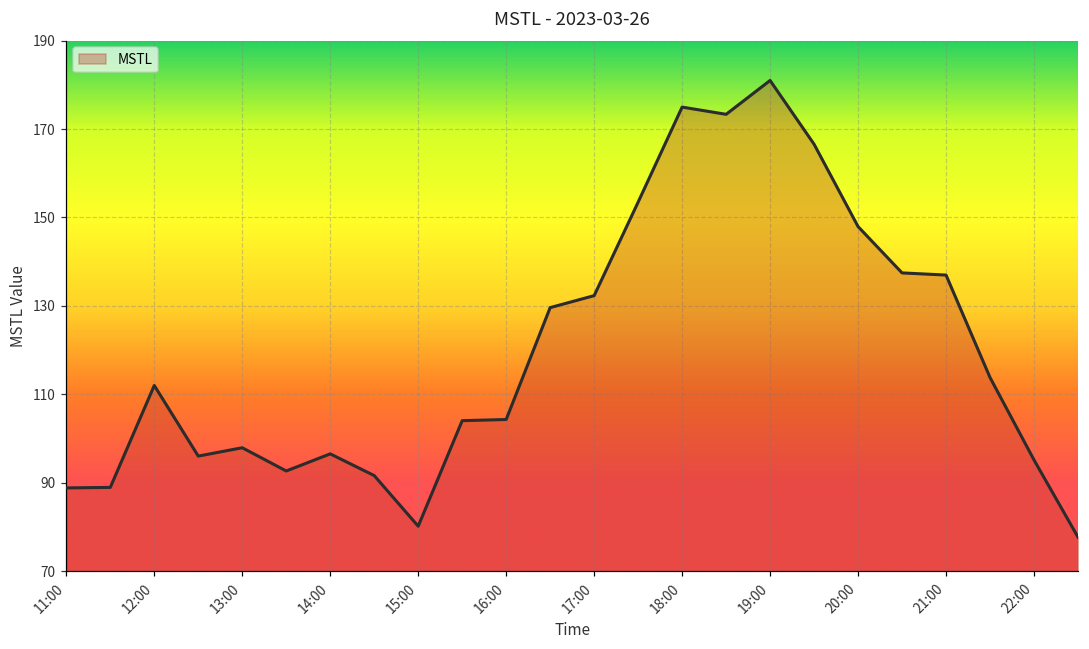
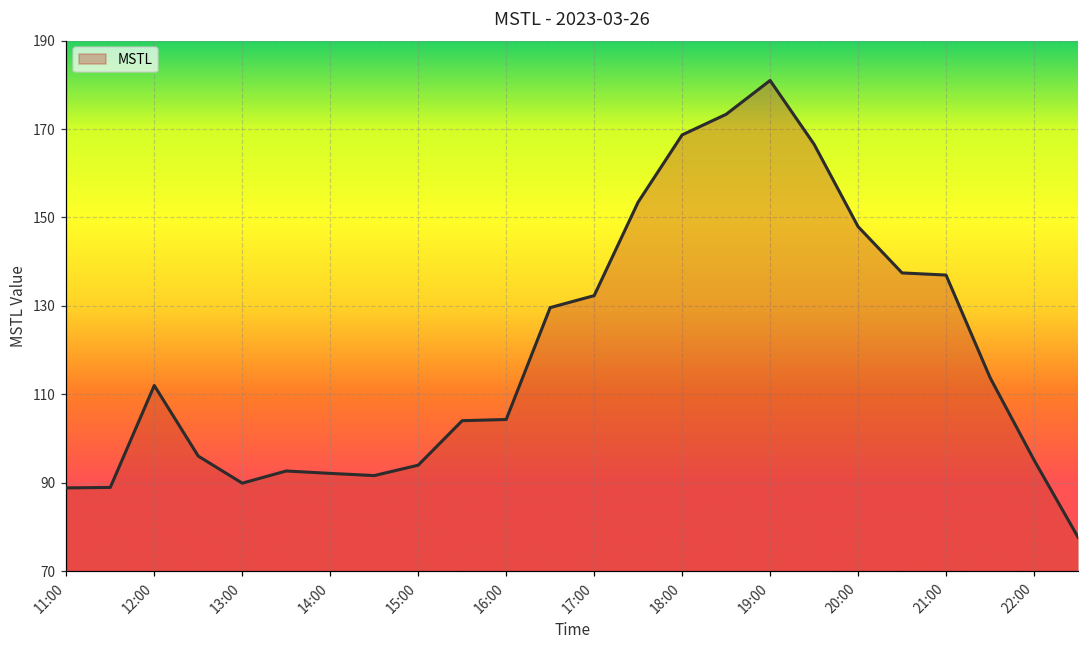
13:00: 97 -> 89
14:00: 96 -> 92
15:00: 80 -> 94
18:00: 175 -> 168
